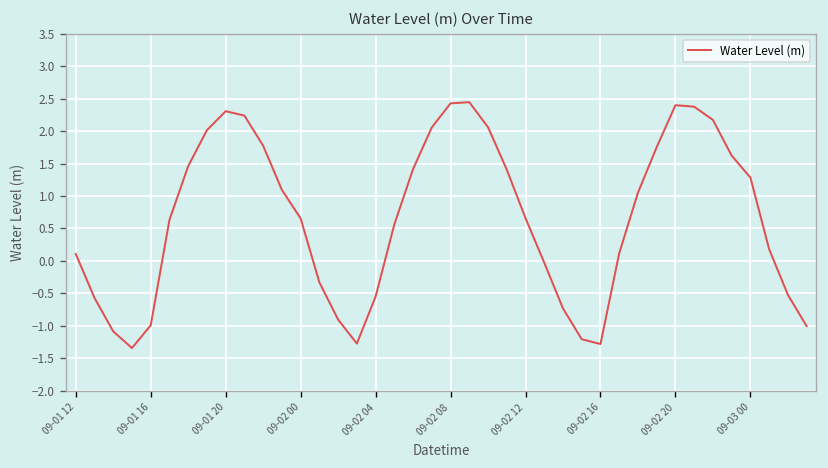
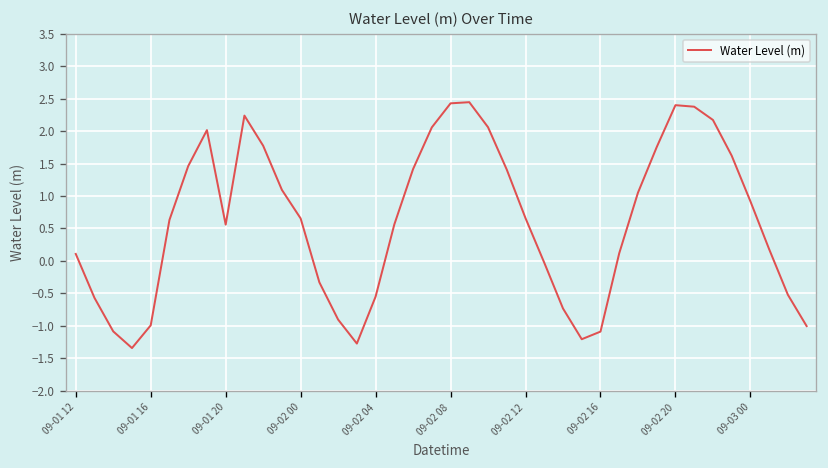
09-01 20: 2.3 -> 0.6
09-02 16: -1.3 -> -1.1
09-03 00: 1.3 -> 0.9
